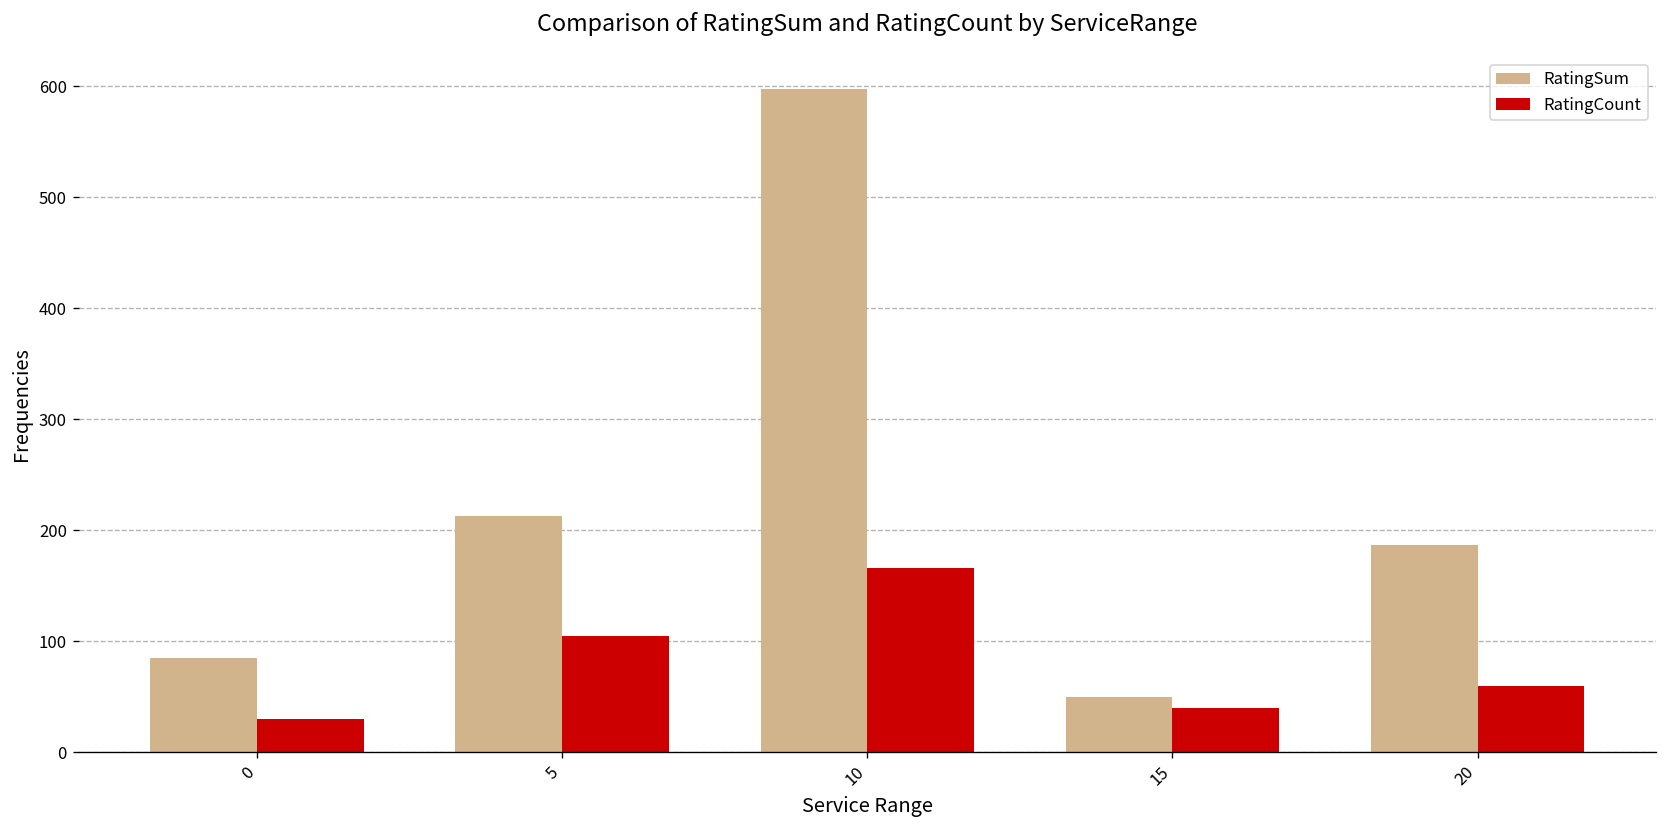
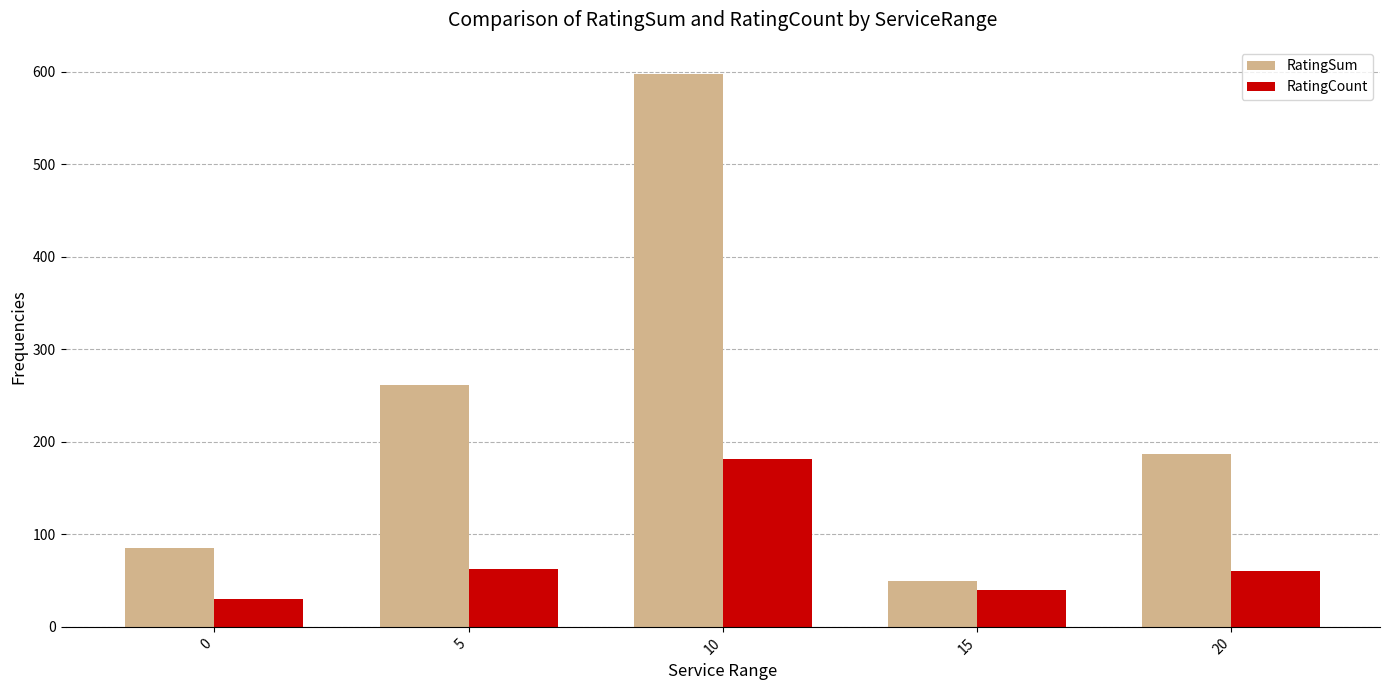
RatingSum, 5: 210 -> 260
RatingCount, 5: 110 -> 60
RatingCount, 10: 170 -> 180
